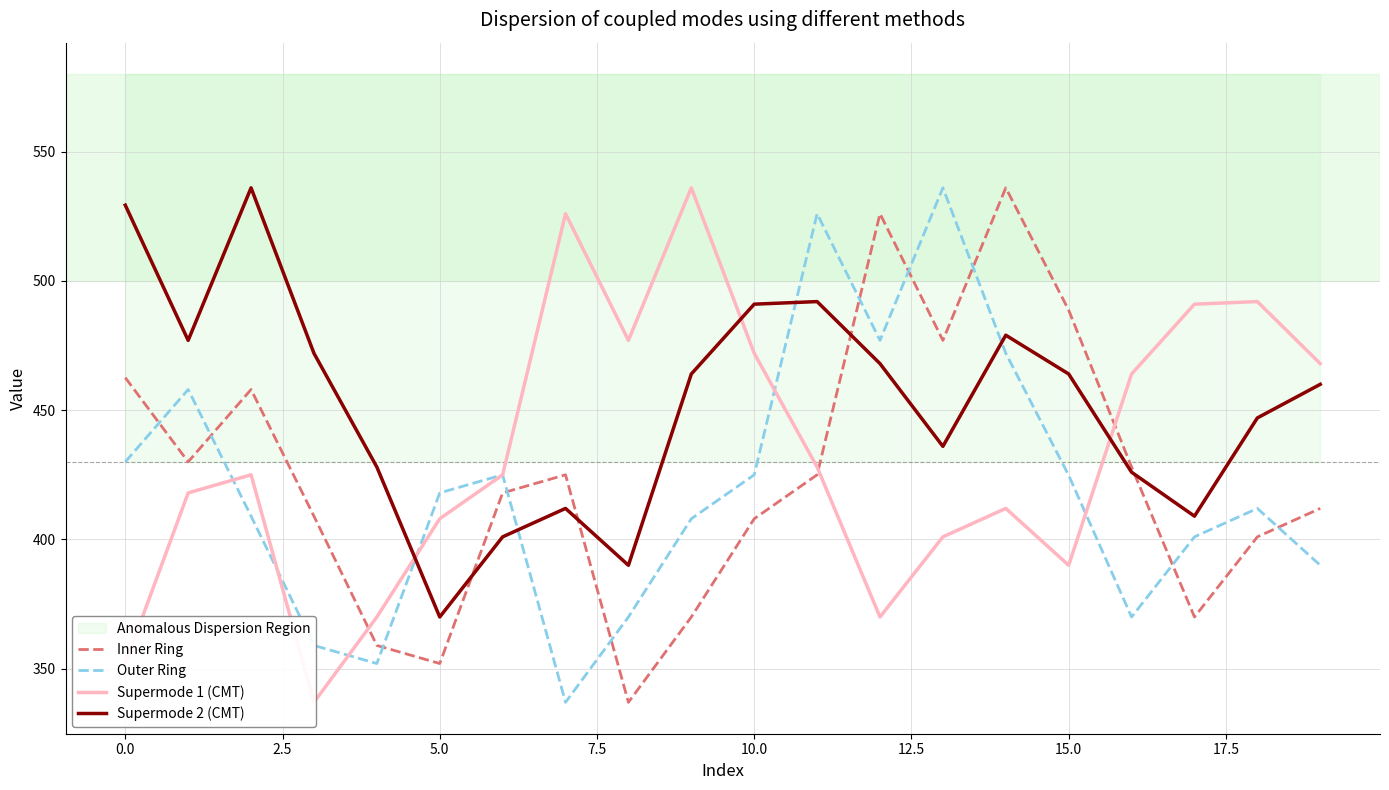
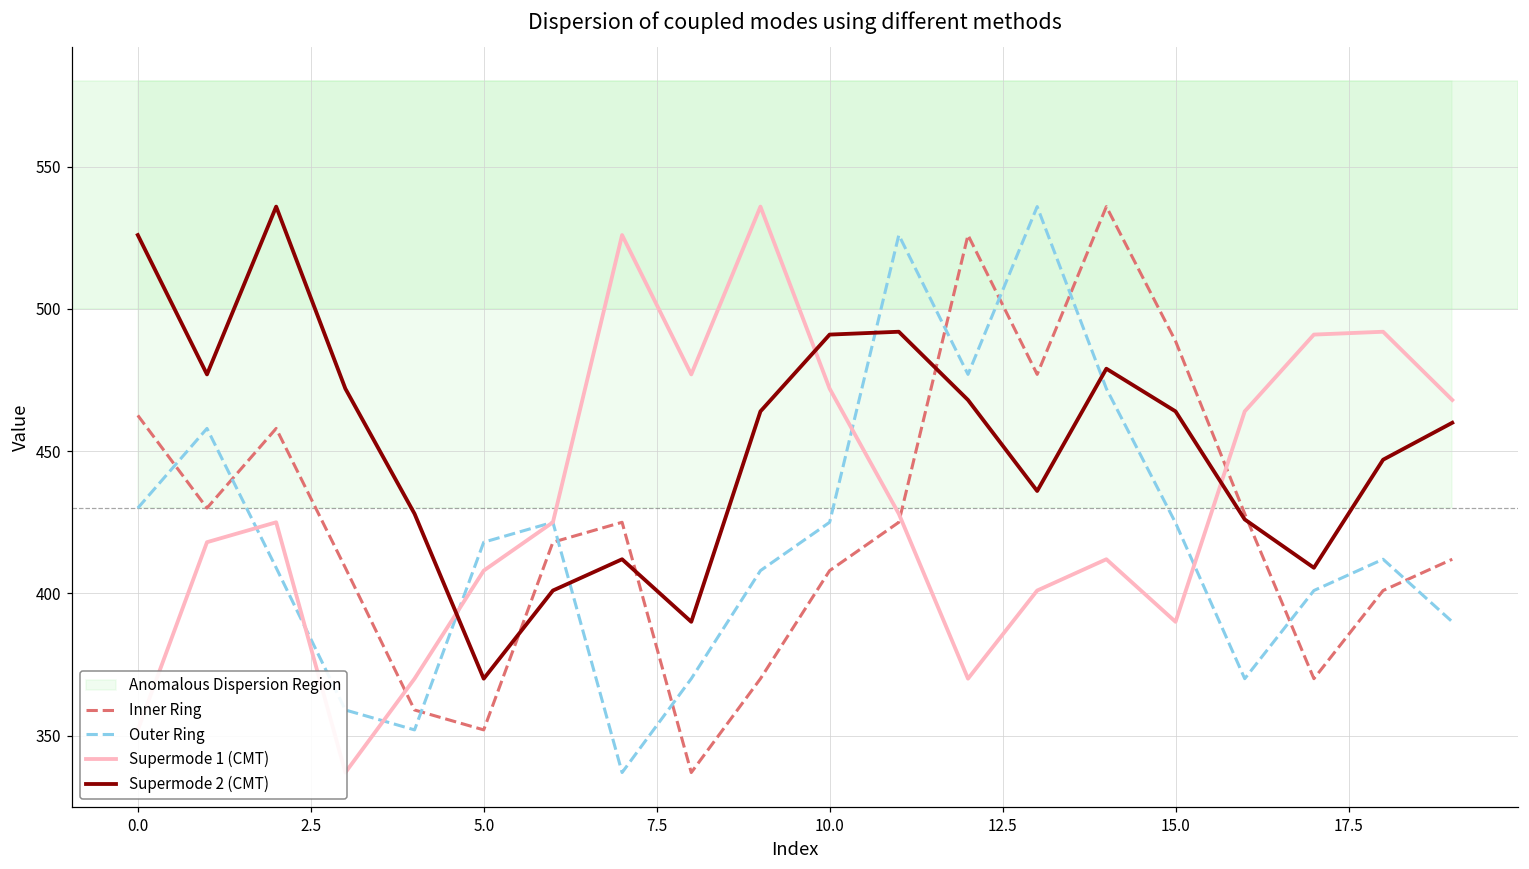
Supermode 2 (CMT), 0.0: 529 -> 526
